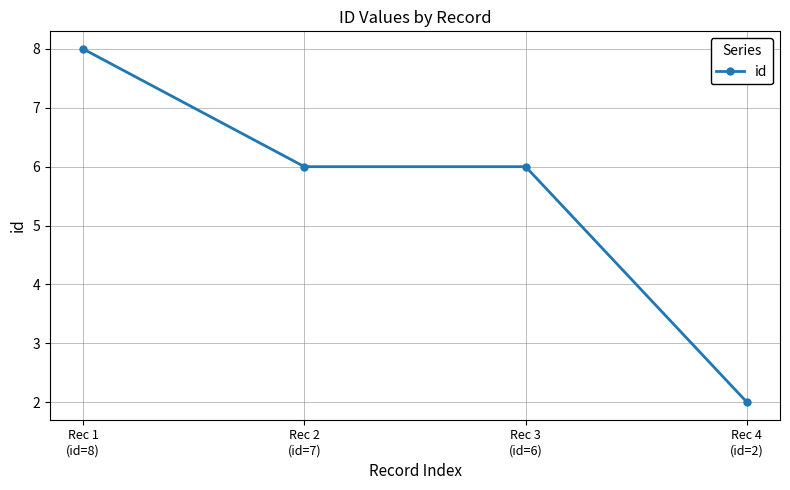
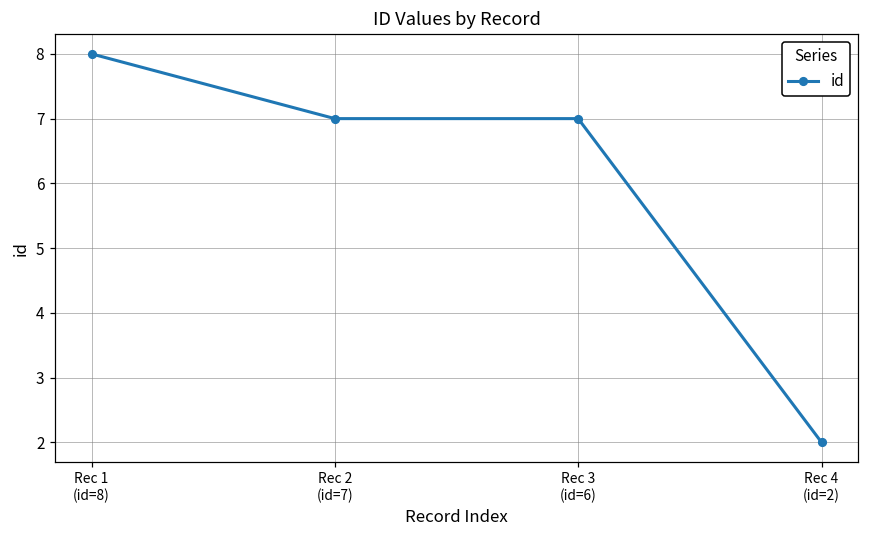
Rec 2 (id=7): 6 -> 7
Rec 3 (id=6): 6 -> 7
